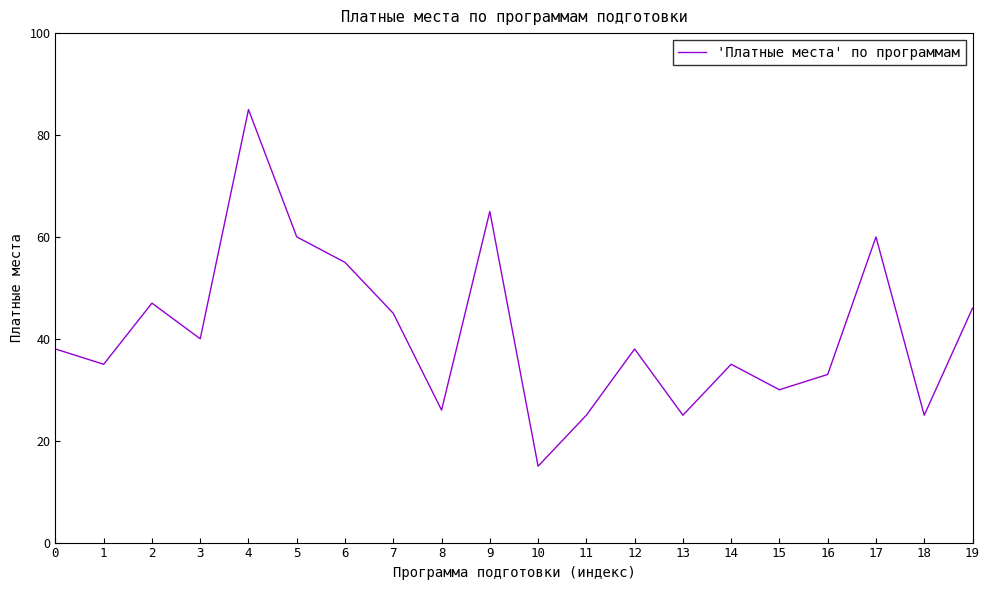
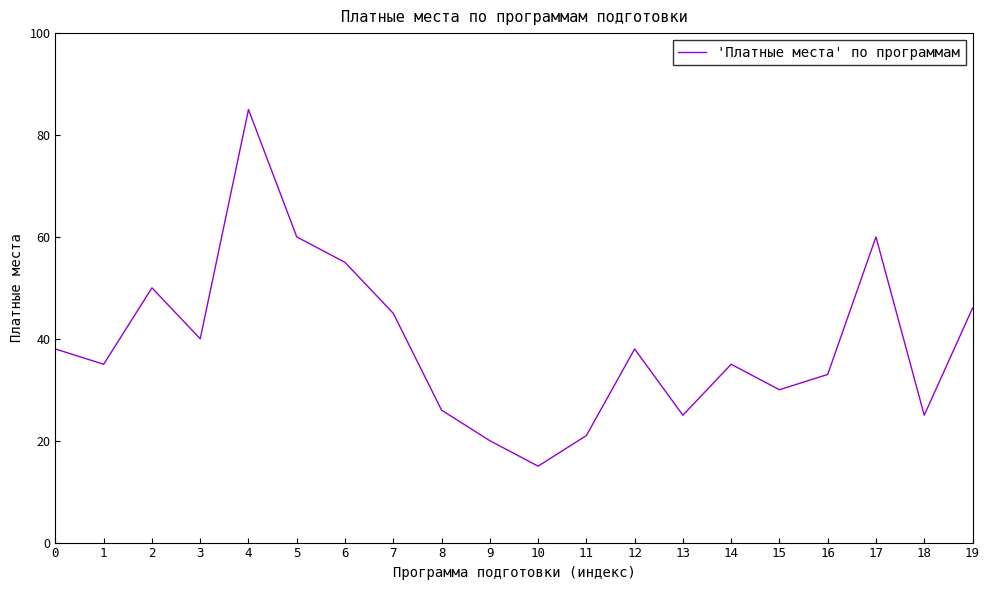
2: 47 -> 50
9: 65 -> 20
11: 25 -> 21
